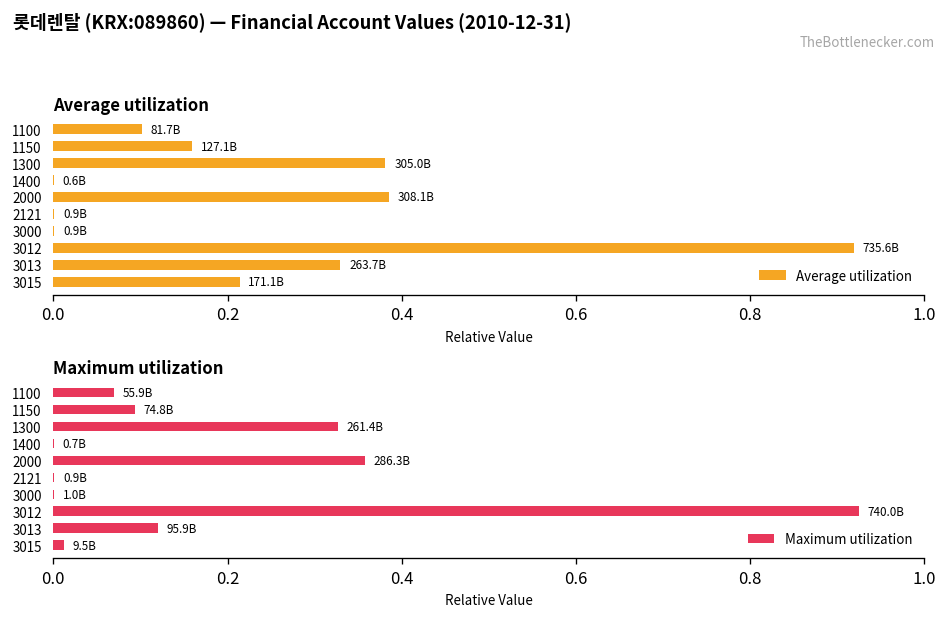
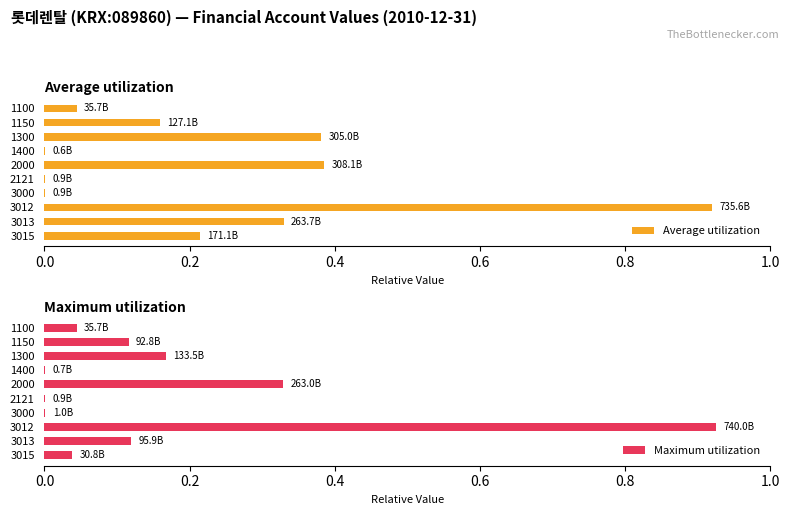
Average utilization, 1100: 81.7B -> 35.7B
Maximum utilization, 1100: 55.9B -> 35.7B
Maximum utilization, 1150: 74.8B -> 92.8B
Maximum utilization, 1300: 261.4B -> 133.5B
Maximum utilization, 2000: 286.3B -> 263.0B
Maximum utilization, 3015: 9.5B -> 30.8B
